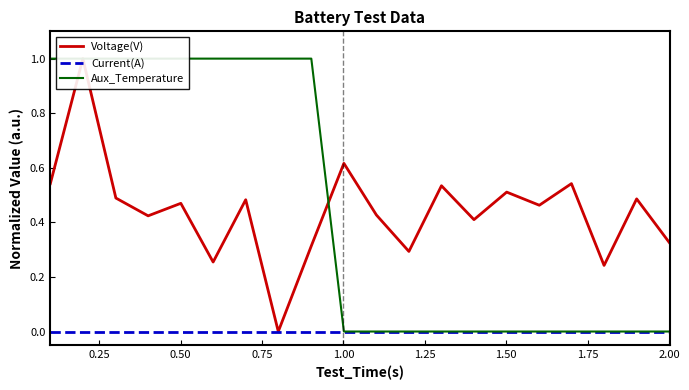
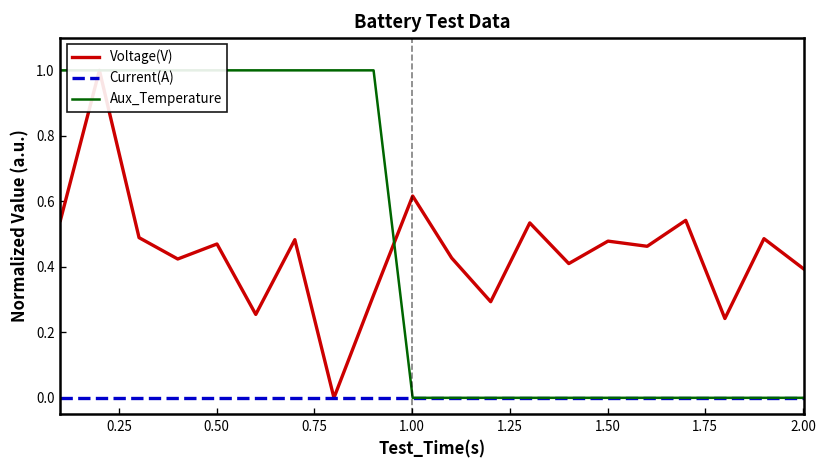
Voltage(V), 1.50: 0.51 -> 0.48
Voltage(V), 2.00: 0.32 -> 0.39
